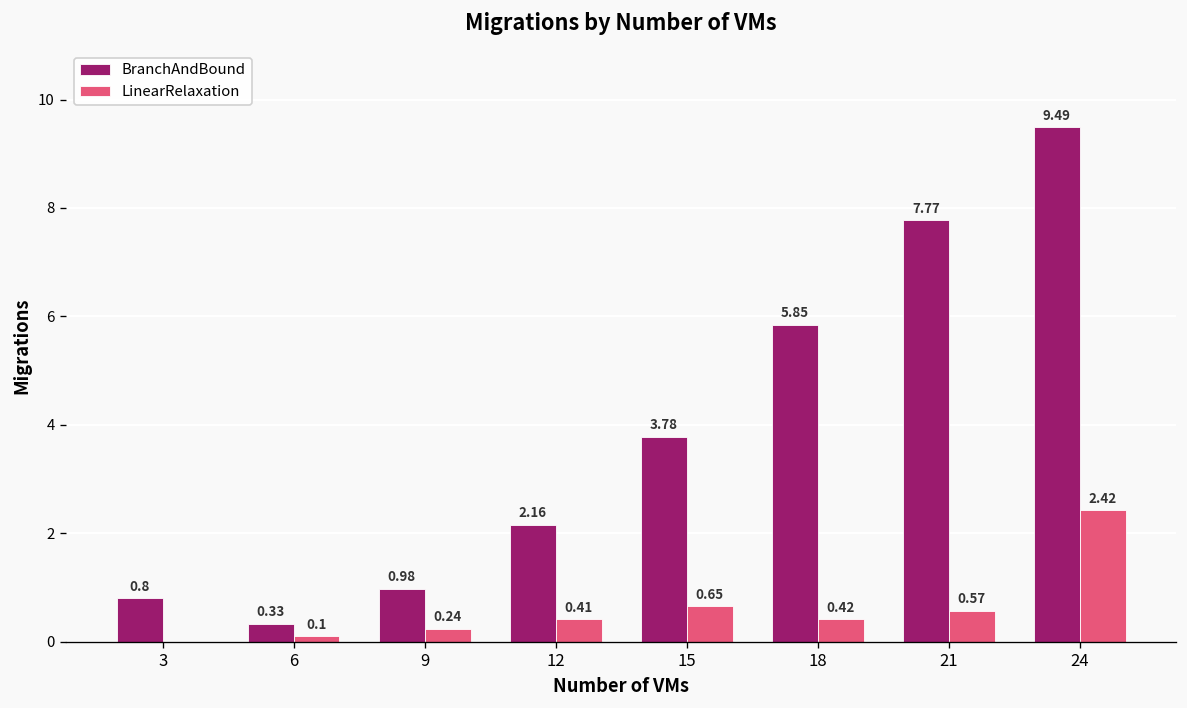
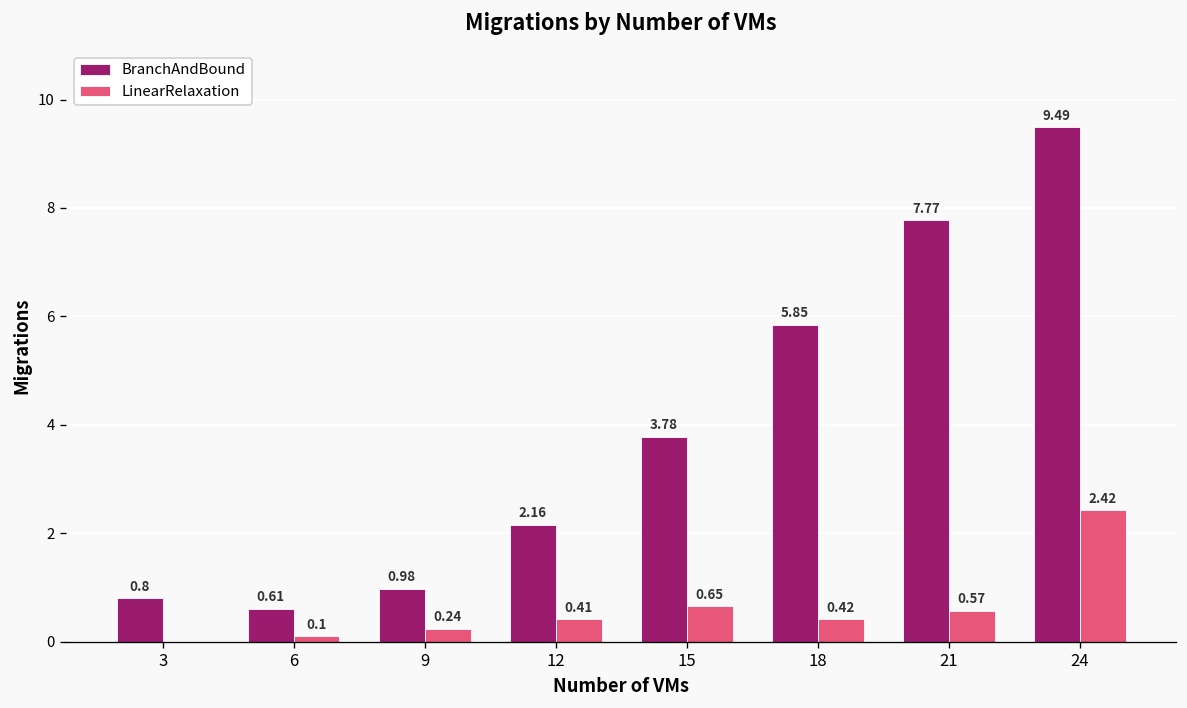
BranchAndBound, 6: 0.33 -> 0.61
